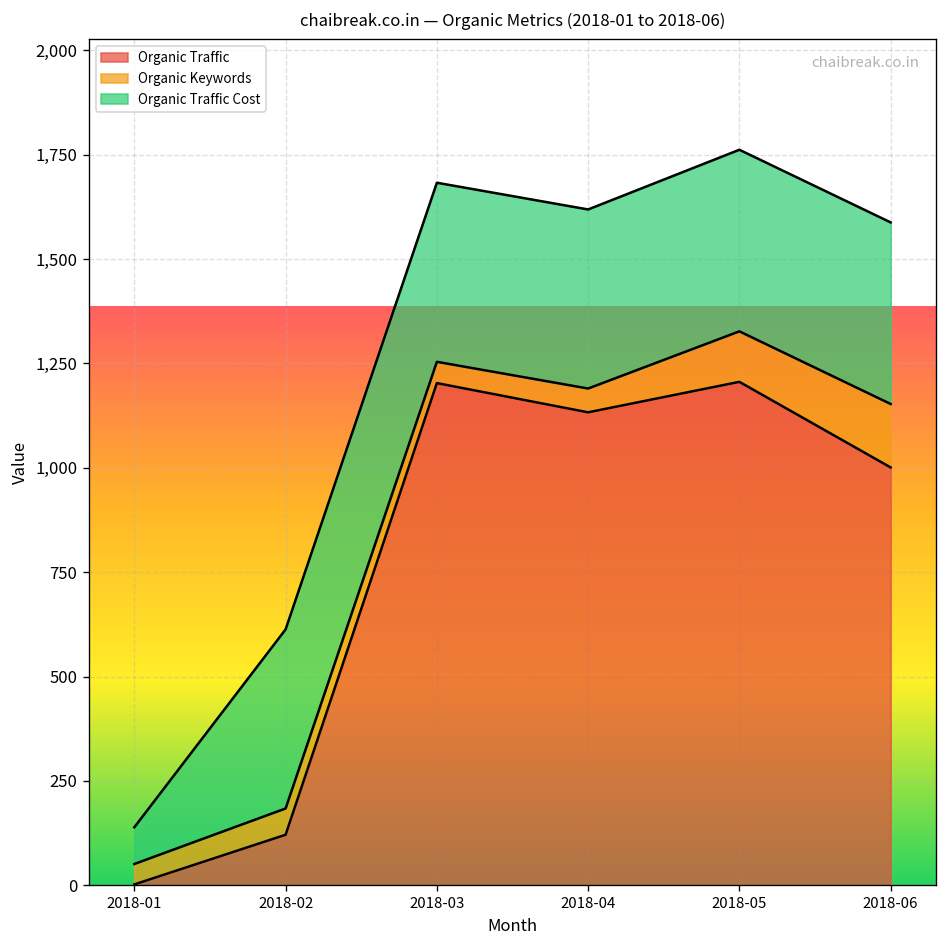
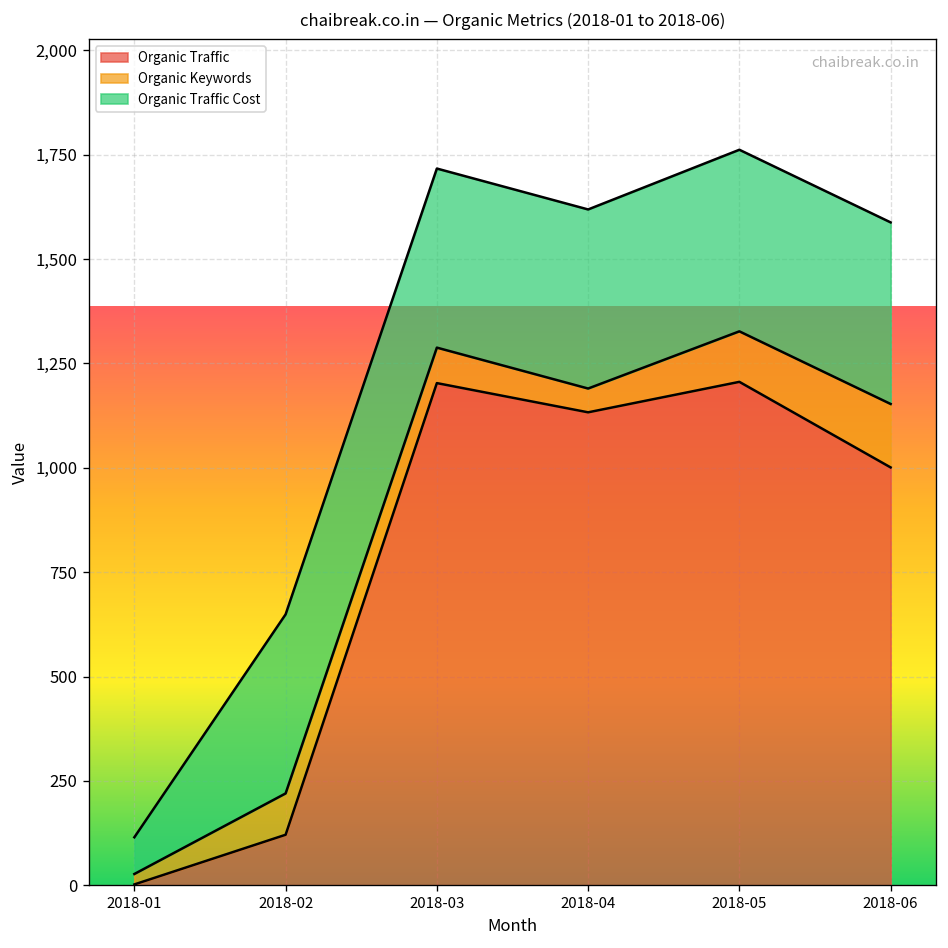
Organic Keywords, 2018-01: 50 -> 30
Organic Keywords, 2018-02: 60 -> 100
Organic Keywords, 2018-03: 50 -> 90
